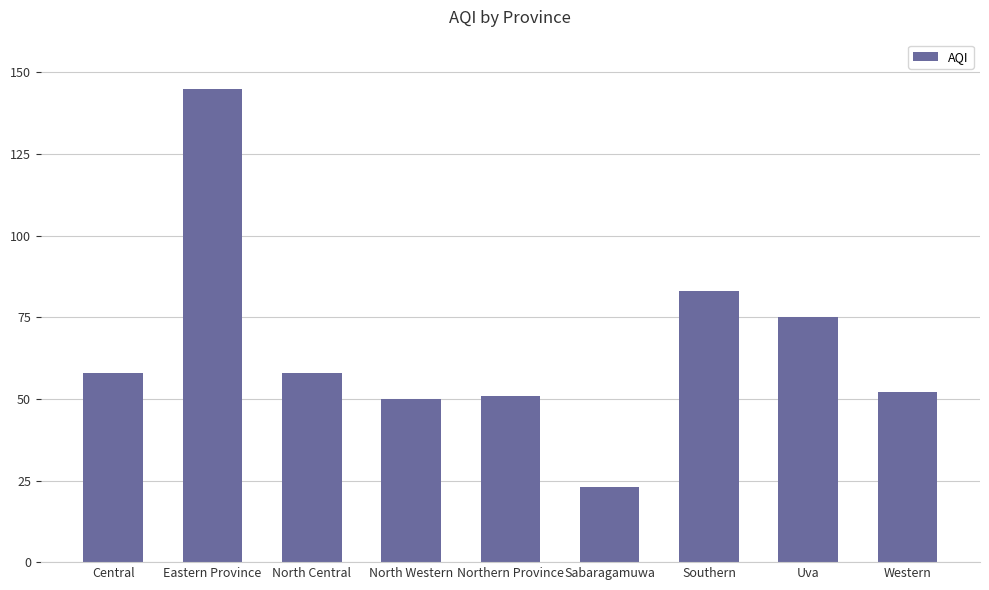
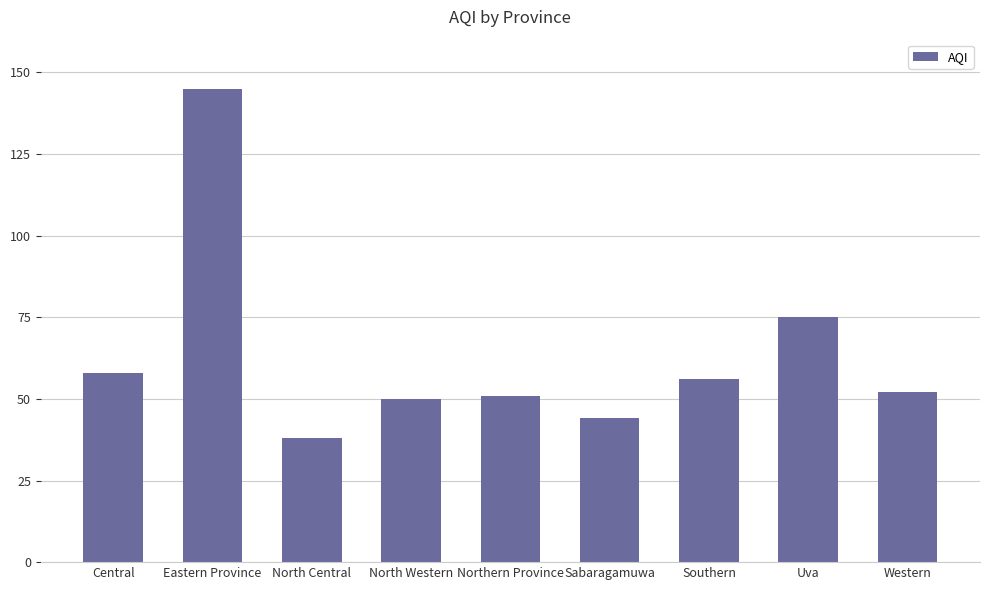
North Central: 58 -> 38
Sabaragamuwa: 23 -> 44
Southern: 83 -> 56
